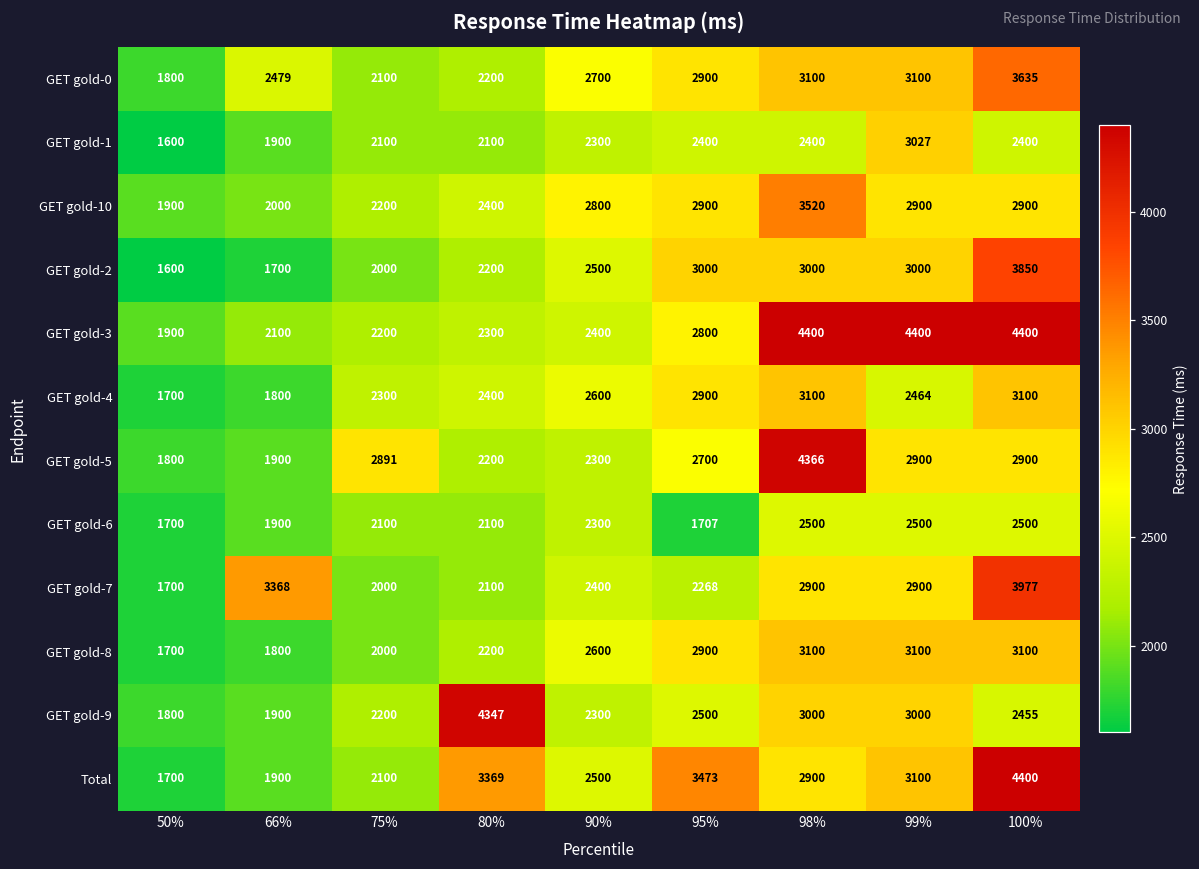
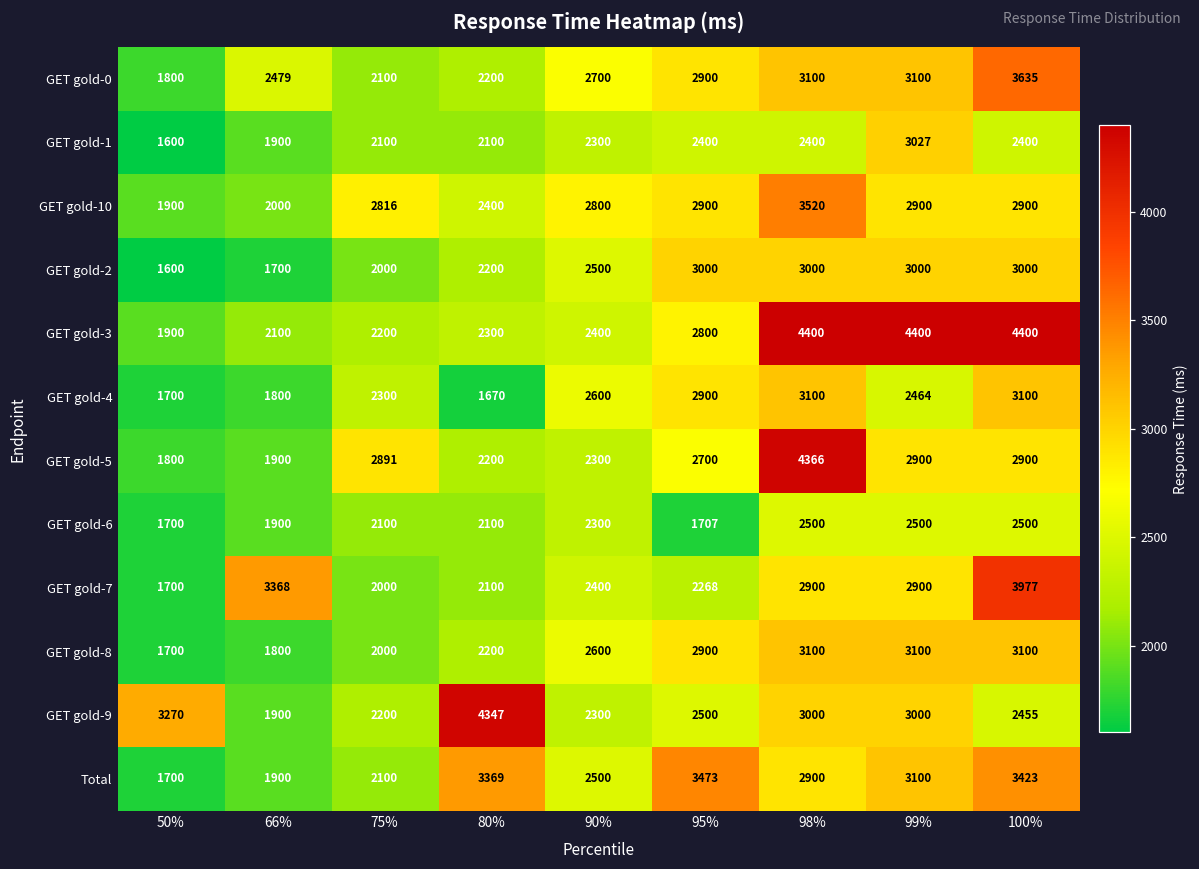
GET gold-10, 75%: 2200 -> 2816
GET gold-2, 100%: 3850 -> 3000
GET gold-4, 80%: 2400 -> 1670
GET gold-9, 50%: 1800 -> 3270
Total, 100%: 4400 -> 3423
